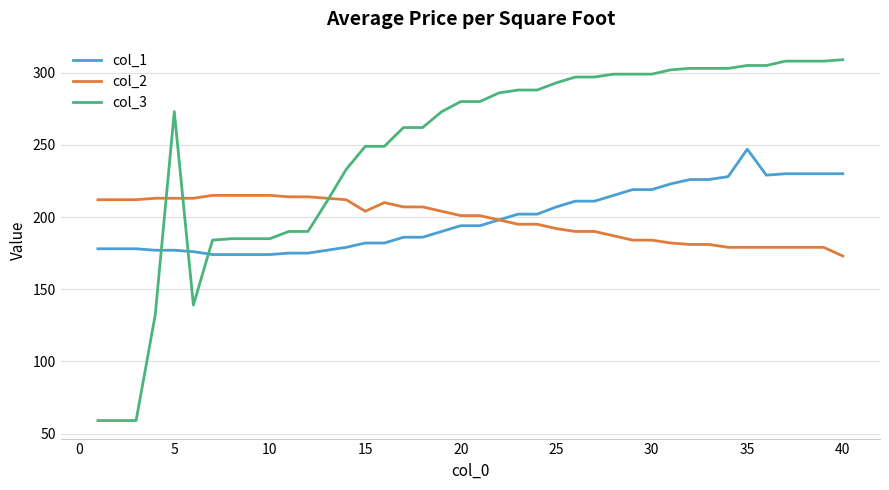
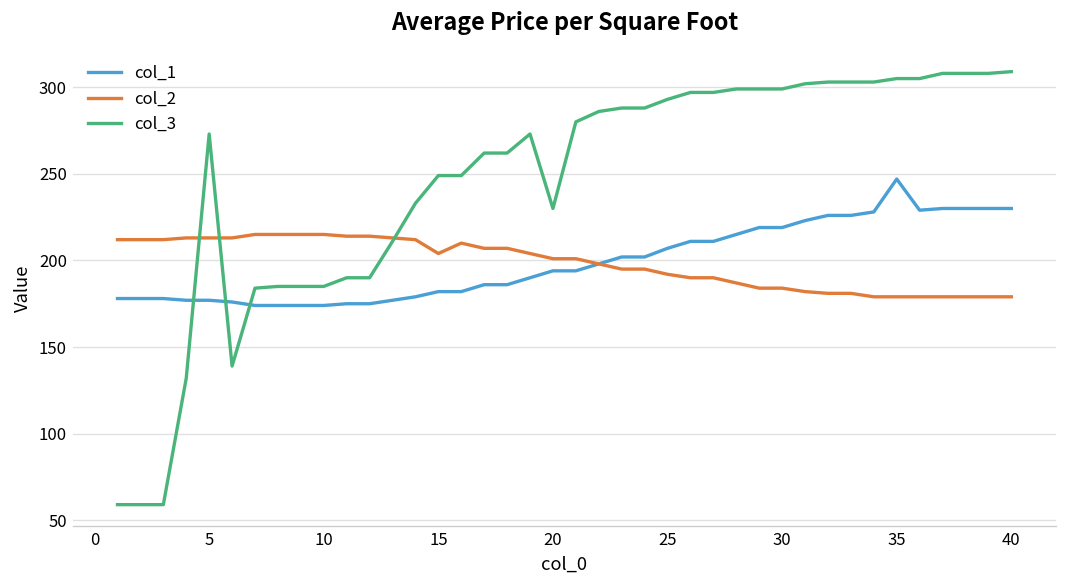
col_3, 20: 280 -> 230
col_2, 40: 173 -> 179
